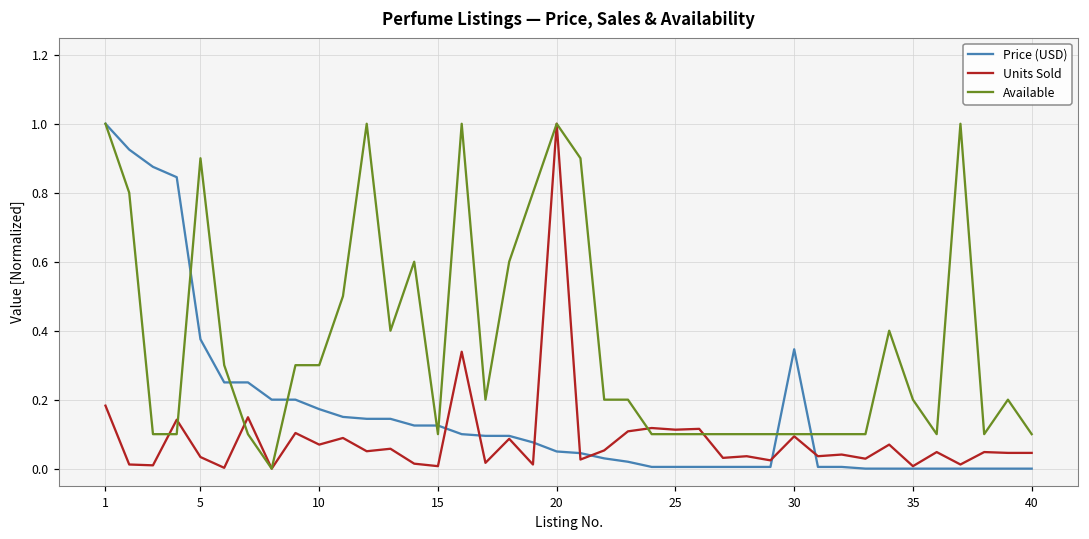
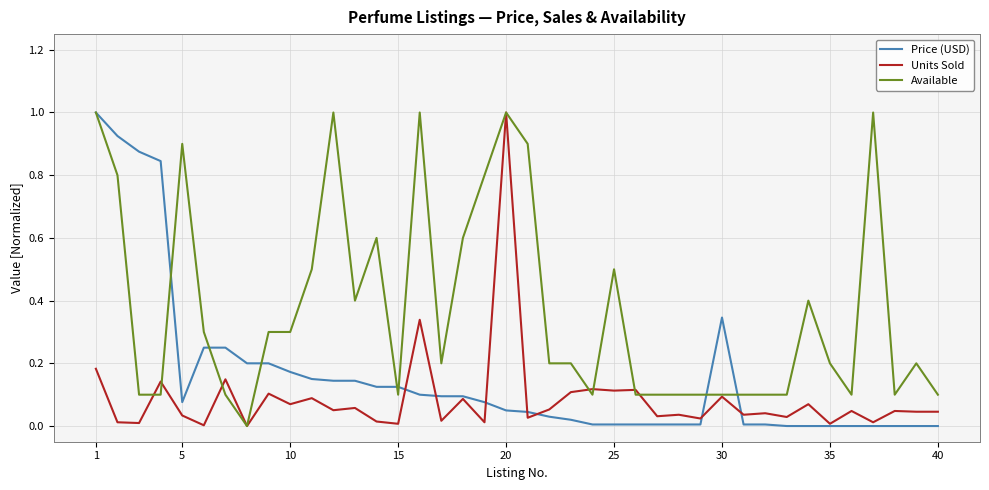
Price (USD), 5: 0.38 -> 0.08
Available, 25: 0.10 -> 0.50
